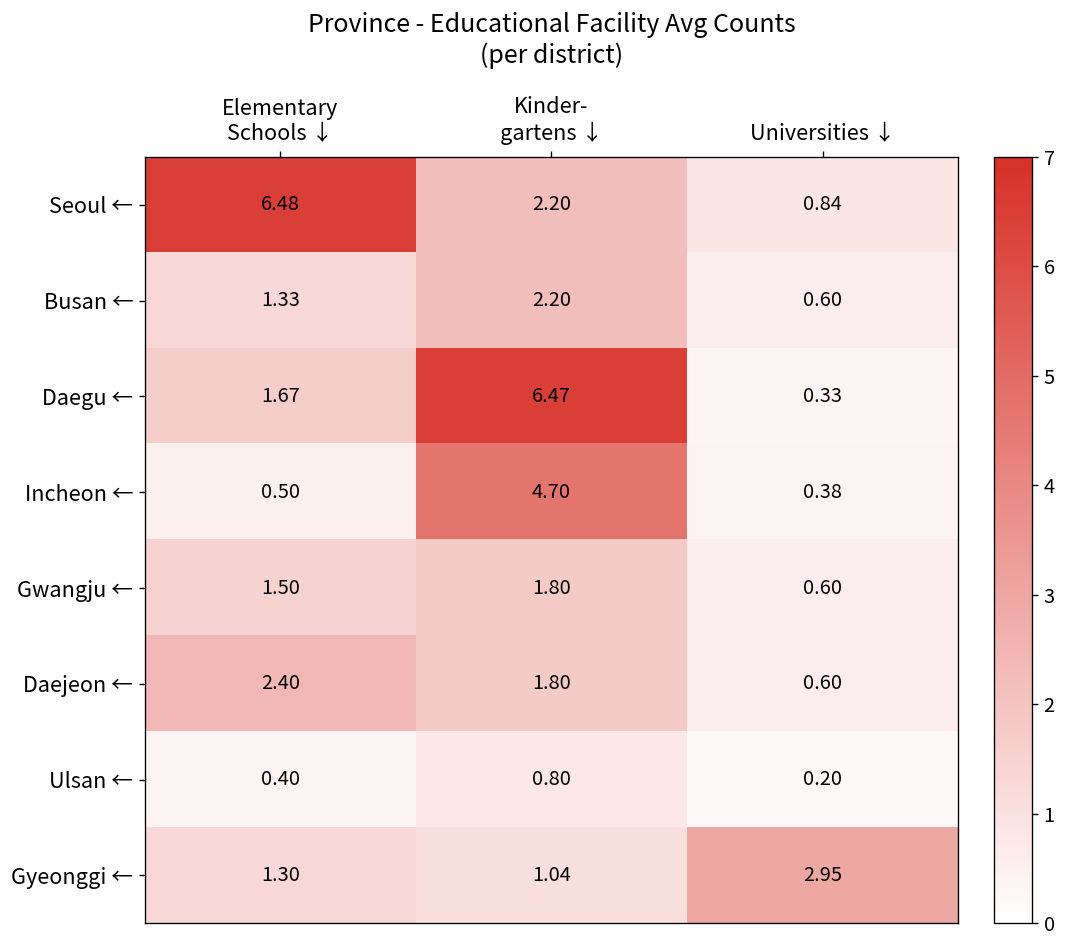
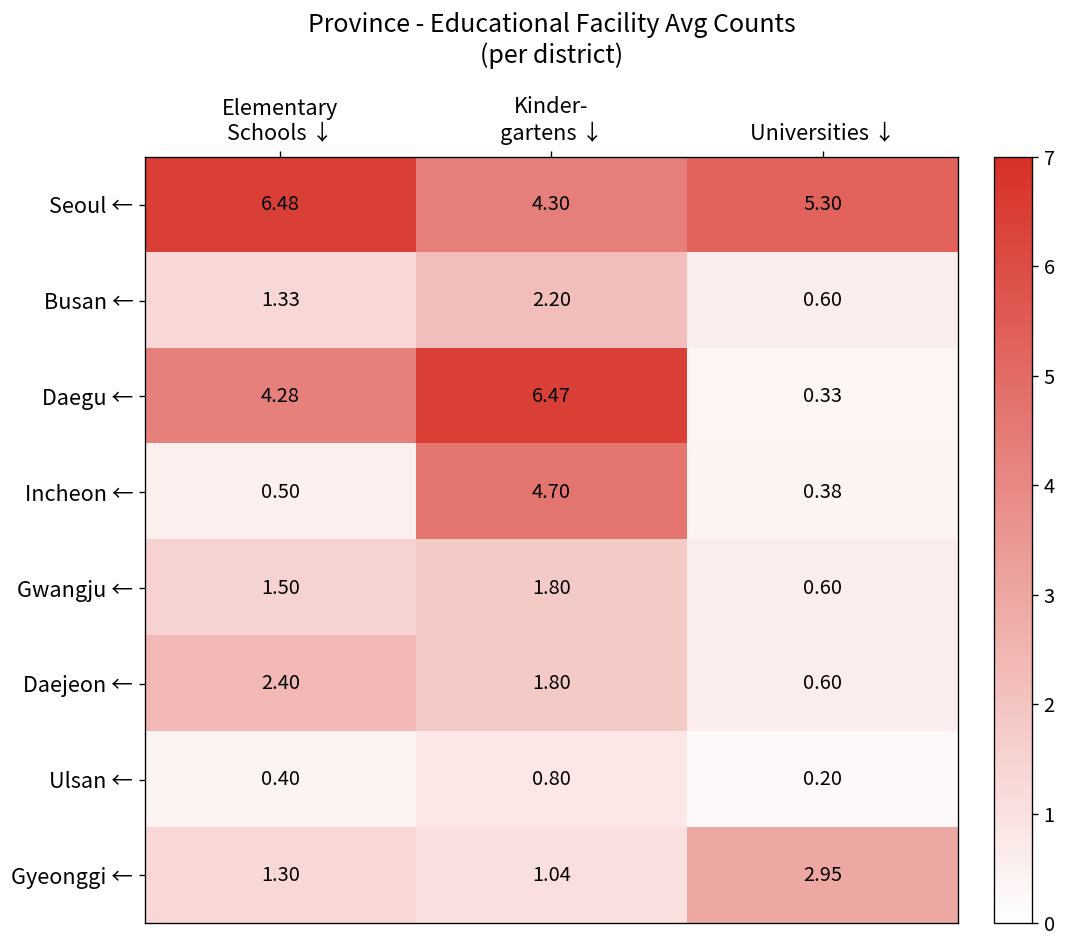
Seoul ←, Kinder- gartens ↓: 2.20 -> 4.30
Seoul ←, Universities ↓: 0.84 -> 5.30
Daegu ←, Elementary Schools ↓: 1.67 -> 4.28
